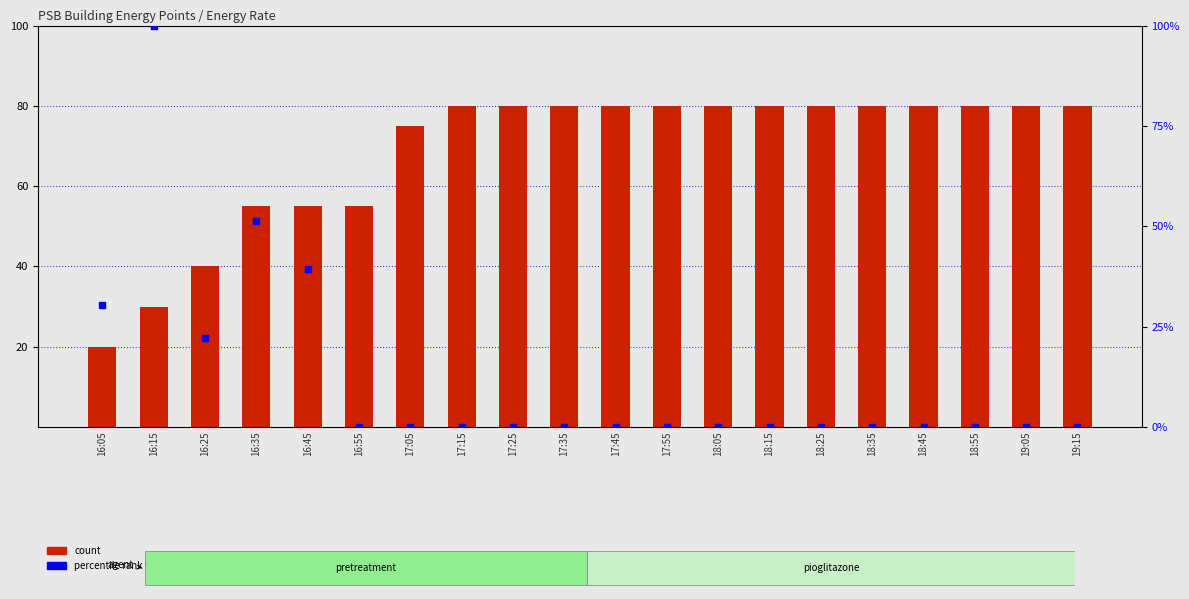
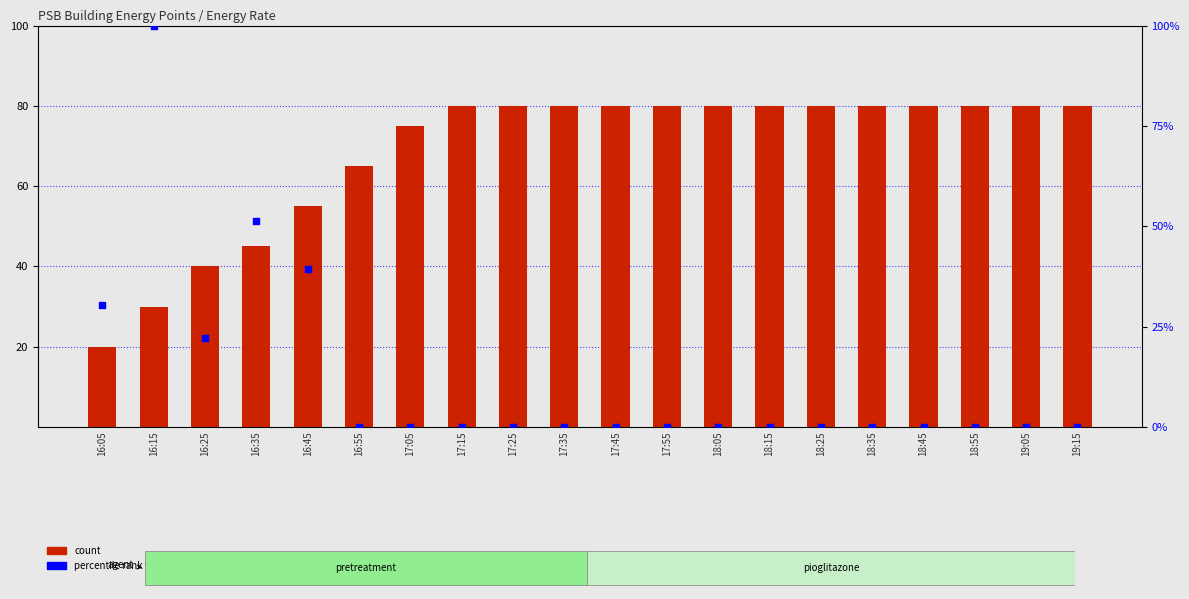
count, 16:35: 55 -> 45
count, 16:55: 55 -> 65
